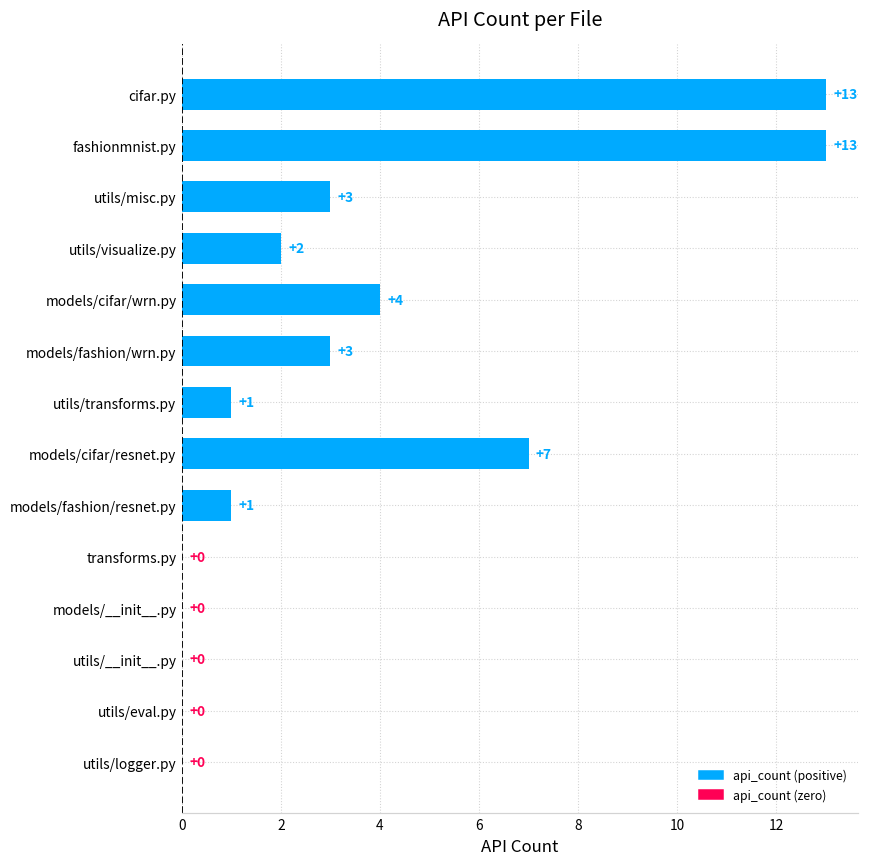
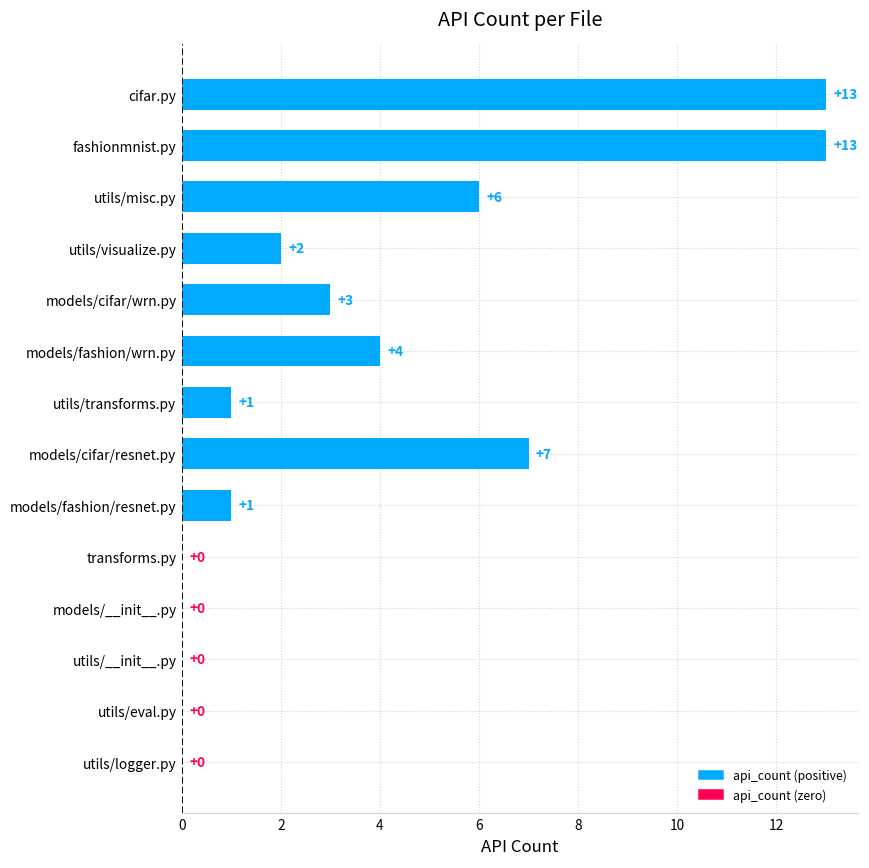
api_count (positive), utils/misc.py: +3 -> +6
api_count (positive), models/cifar/wrn.py: +4 -> +3
api_count (positive), models/fashion/wrn.py: +3 -> +4
